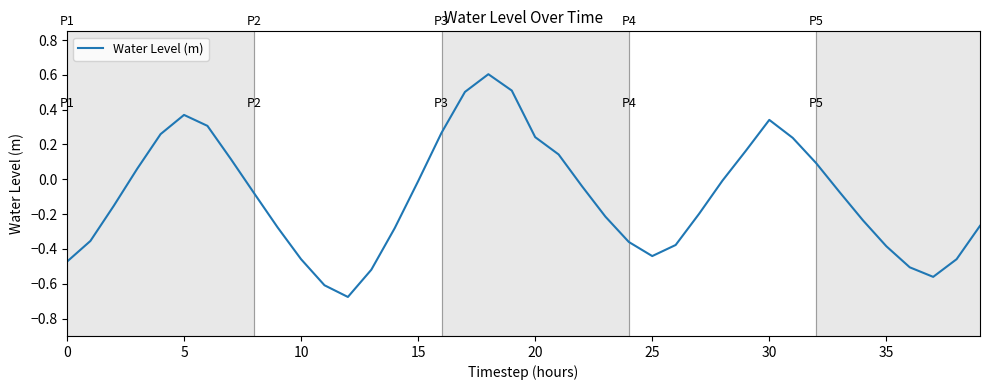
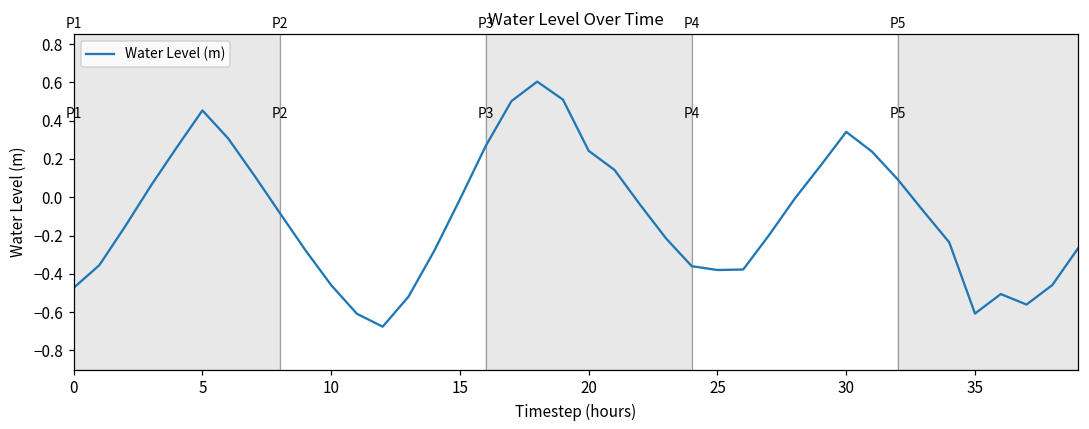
5: 0.37 -> 0.45
25: -0.44 -> -0.38
35: -0.38 -> -0.61
